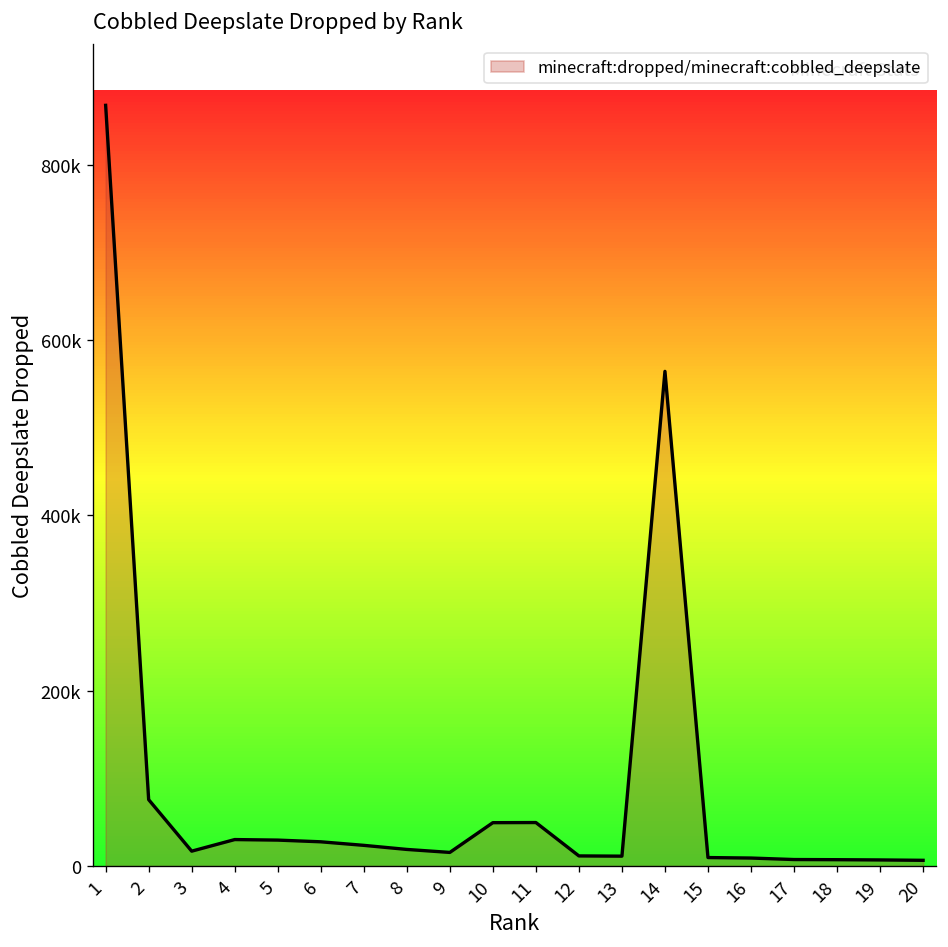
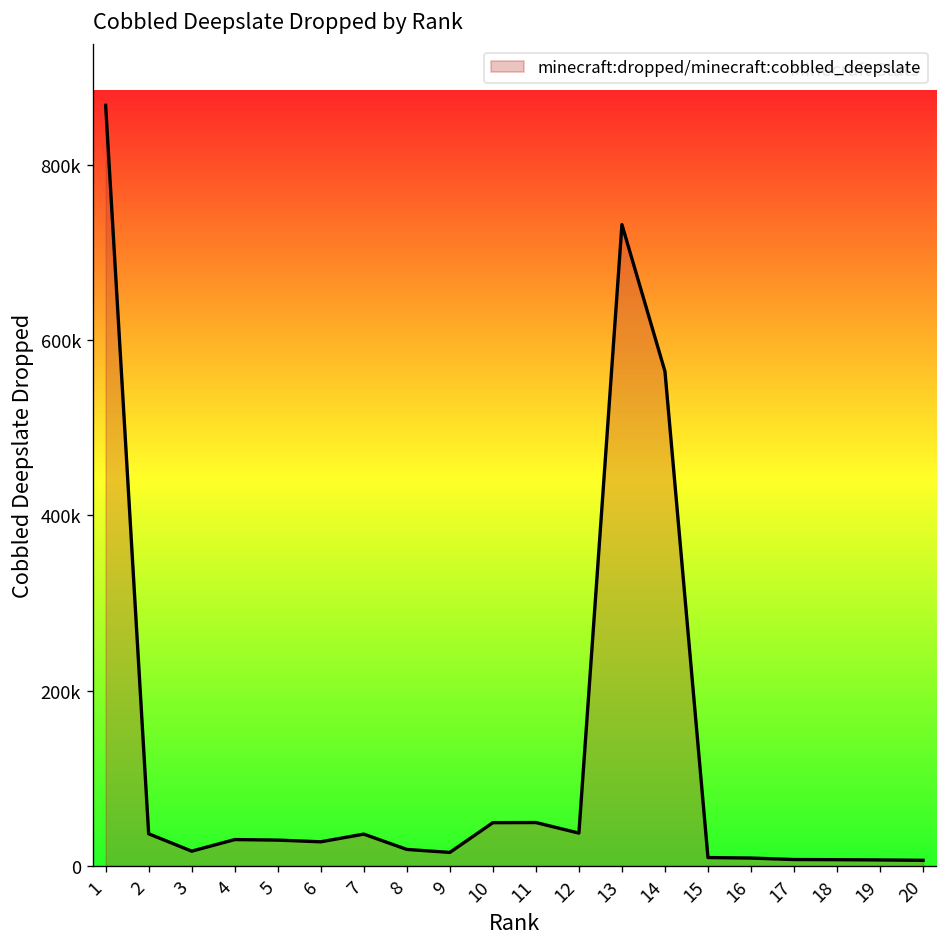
2: 80000 -> 40000
7: 20000 -> 40000
12: 10000 -> 40000
13: 10000 -> 730000
